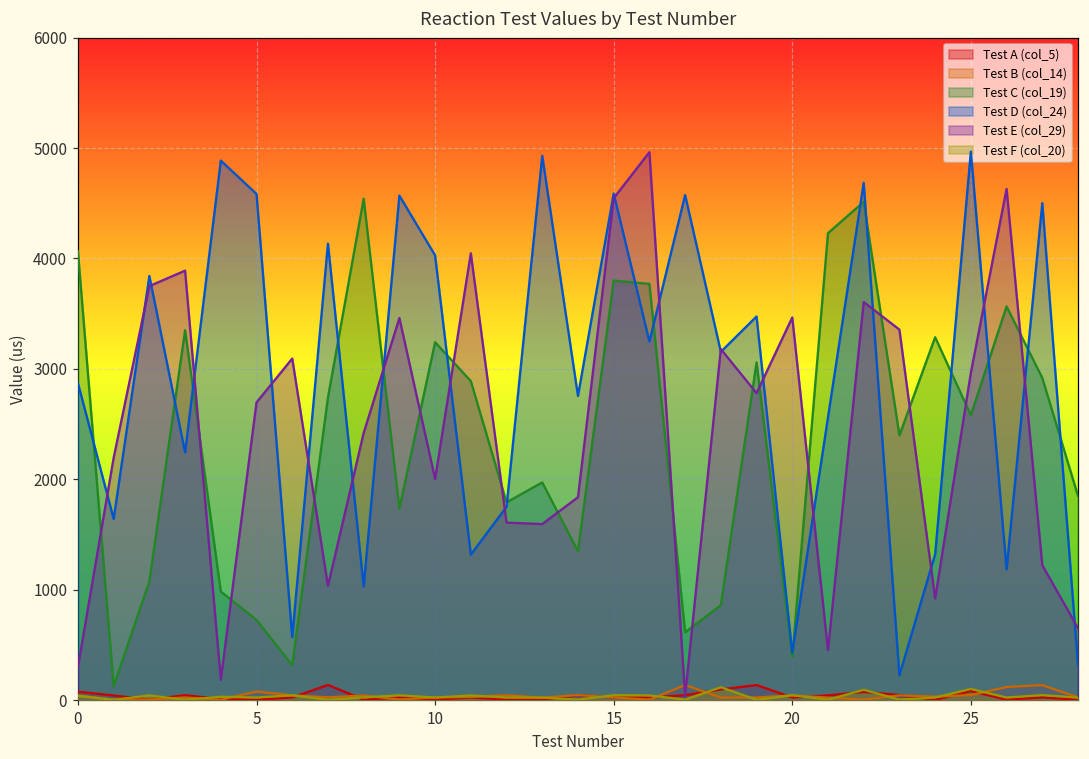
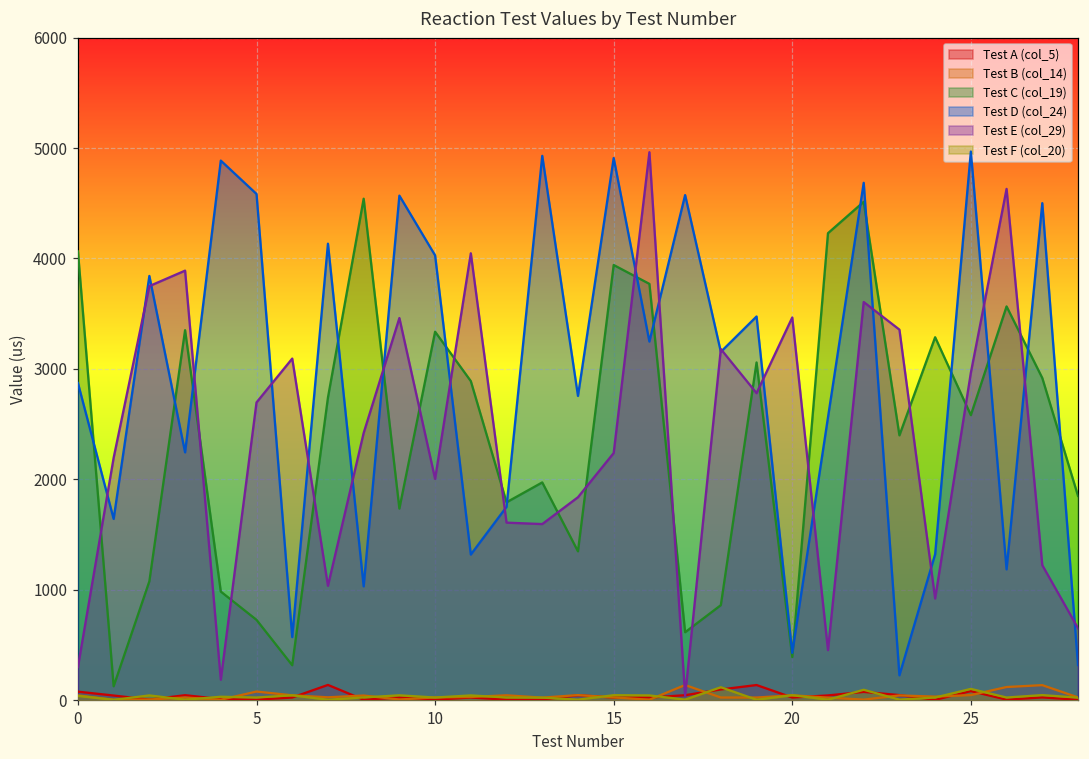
Test C (col_19), 10: 3240 -> 3340
Test C (col_19), 15: 3800 -> 3940
Test D (col_24), 15: 4590 -> 4910
Test E (col_29), 15: 4550 -> 2240
